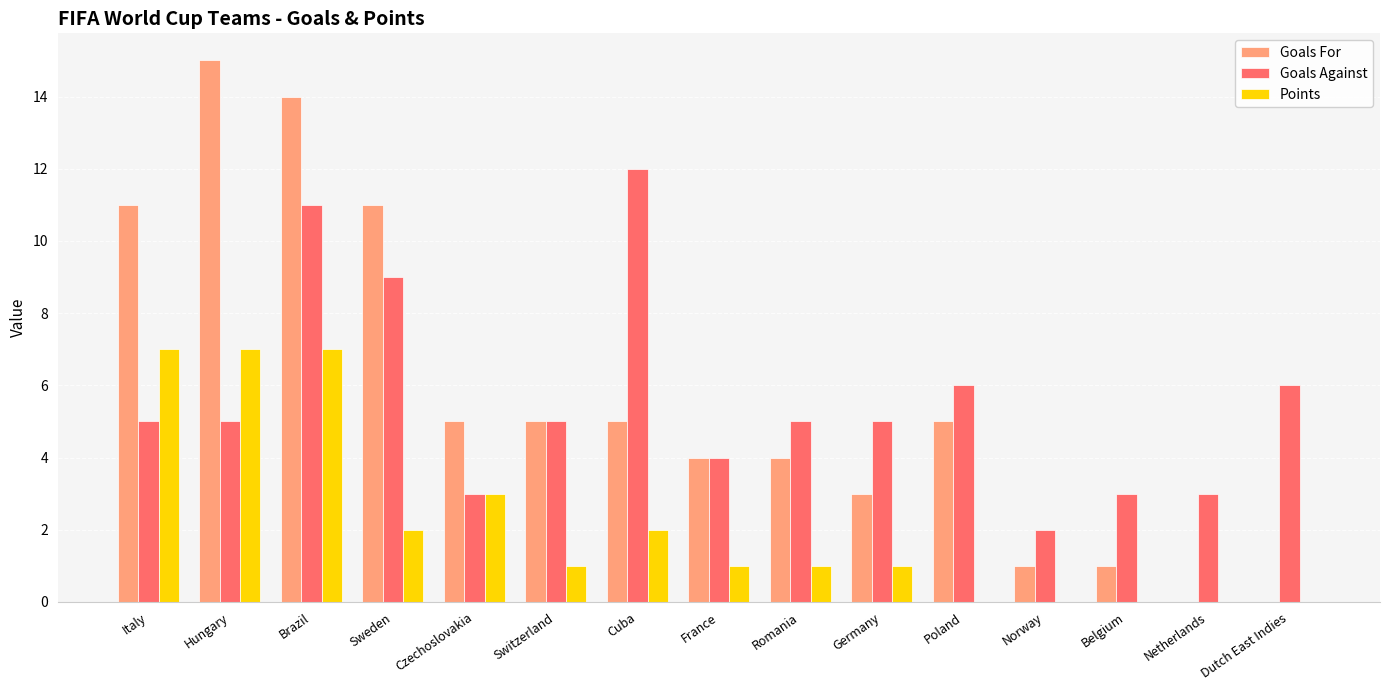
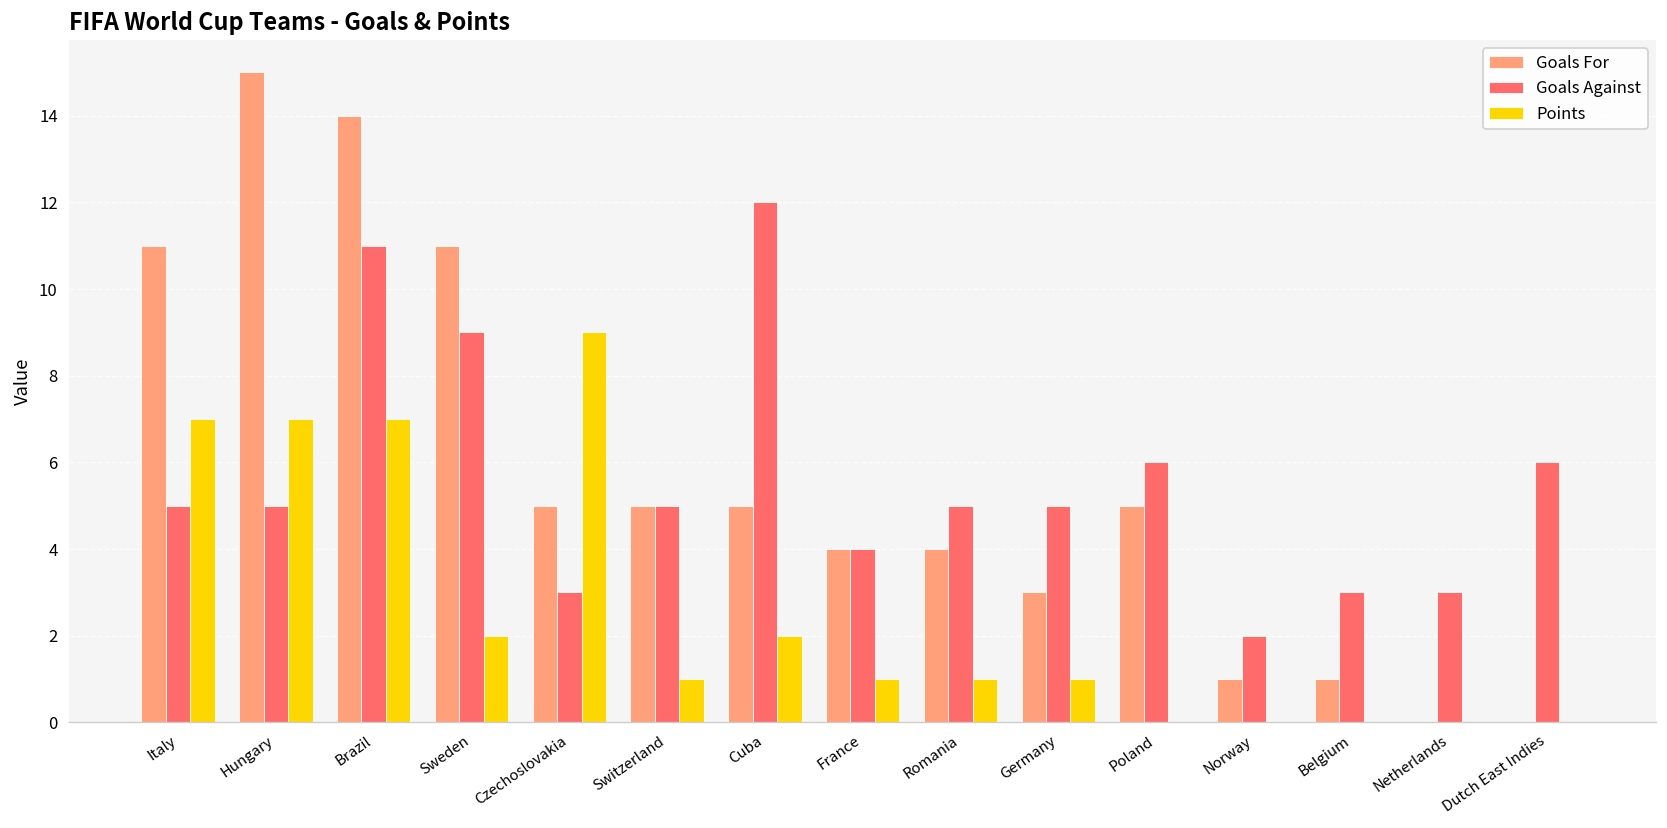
Points, Czechoslovakia: 3 -> 9
